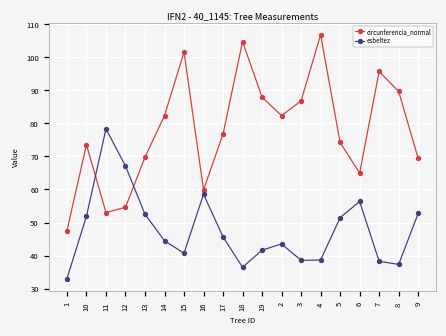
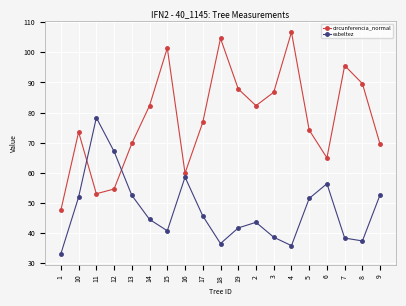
esbeltez, 4: 39 -> 36
